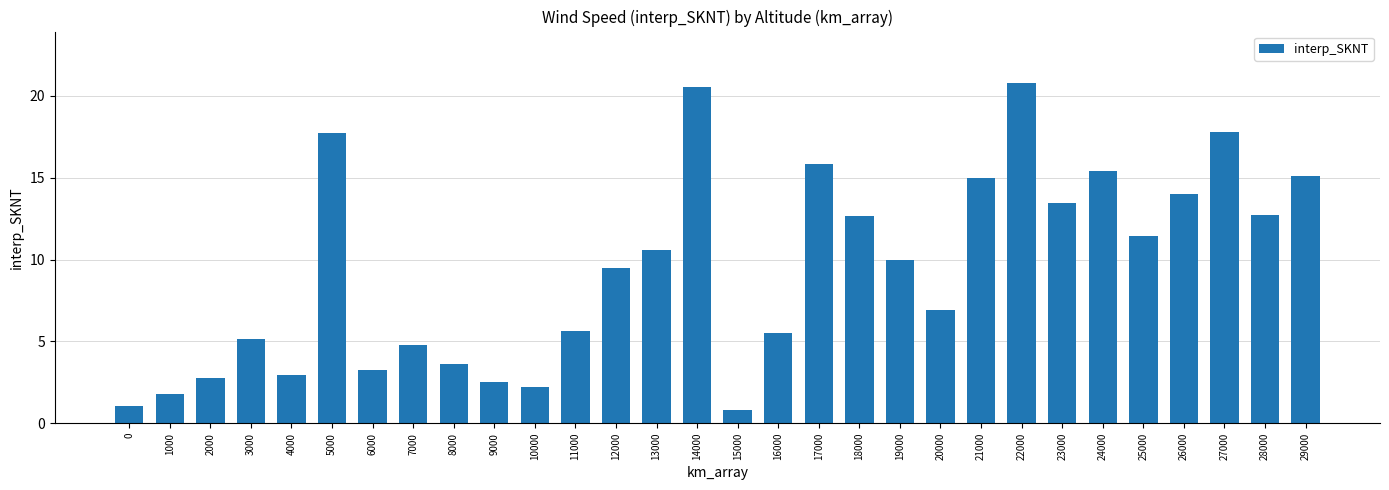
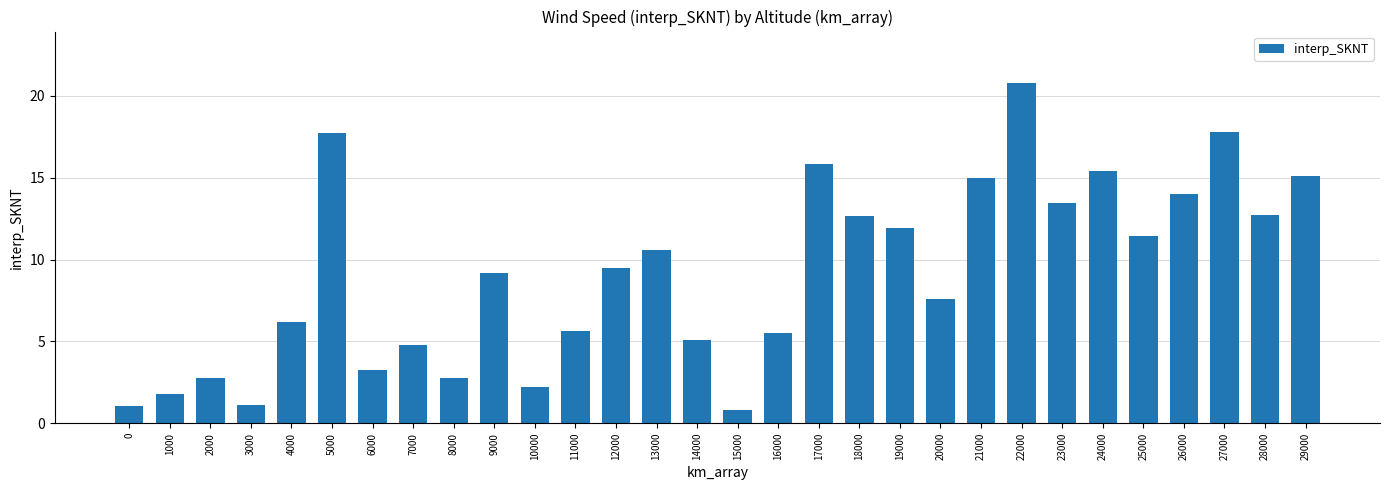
3000: 5.1 -> 1.1
4000: 2.9 -> 6.2
8000: 3.6 -> 2.7
9000: 2.5 -> 9.2
14000: 20.6 -> 5.1
19000: 10.0 -> 11.9
20000: 6.9 -> 7.6
